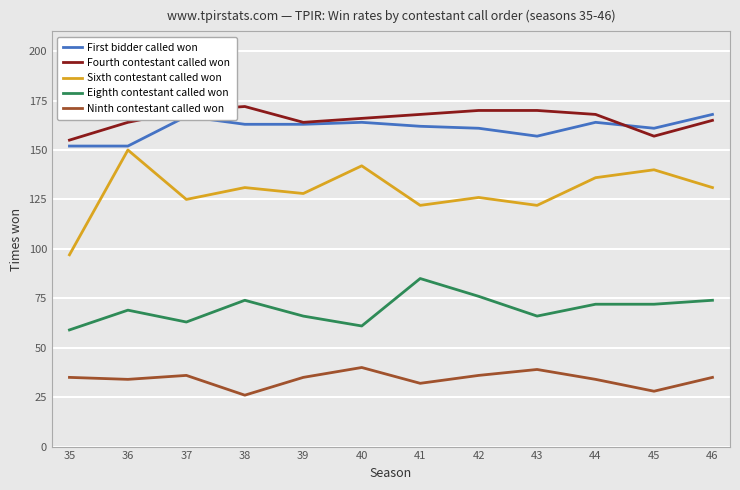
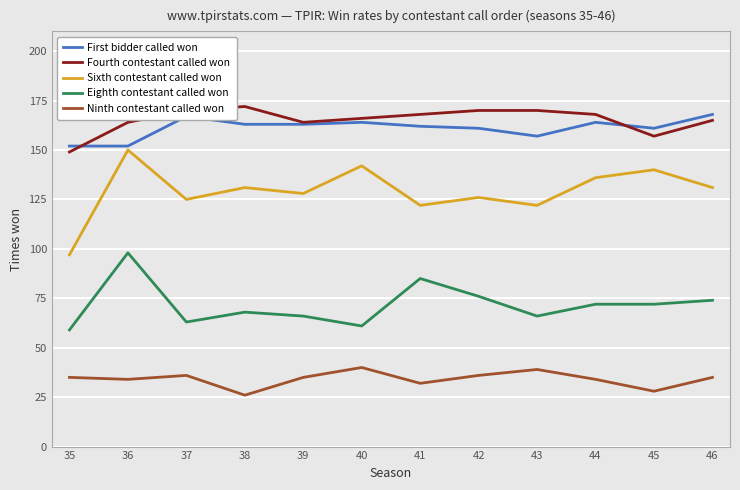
Fourth contestant called won, 35: 155 -> 149
Eighth contestant called won, 36: 69 -> 98
Eighth contestant called won, 38: 74 -> 68
